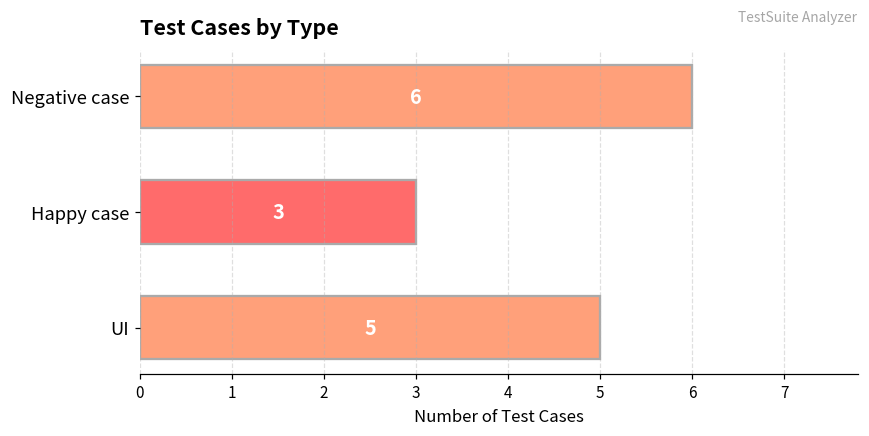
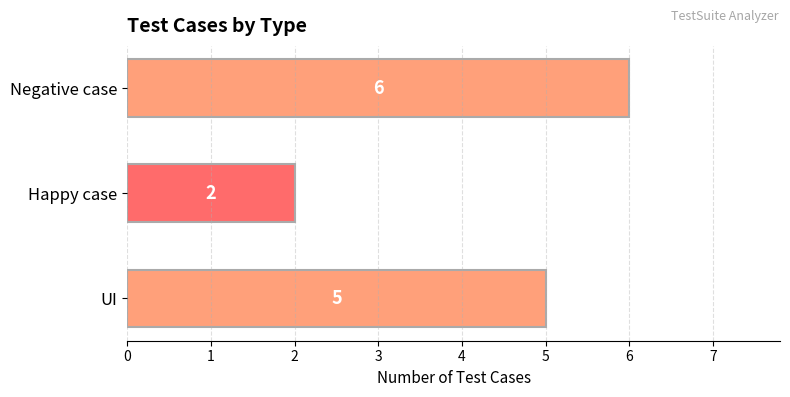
Happy case: 3 -> 2
